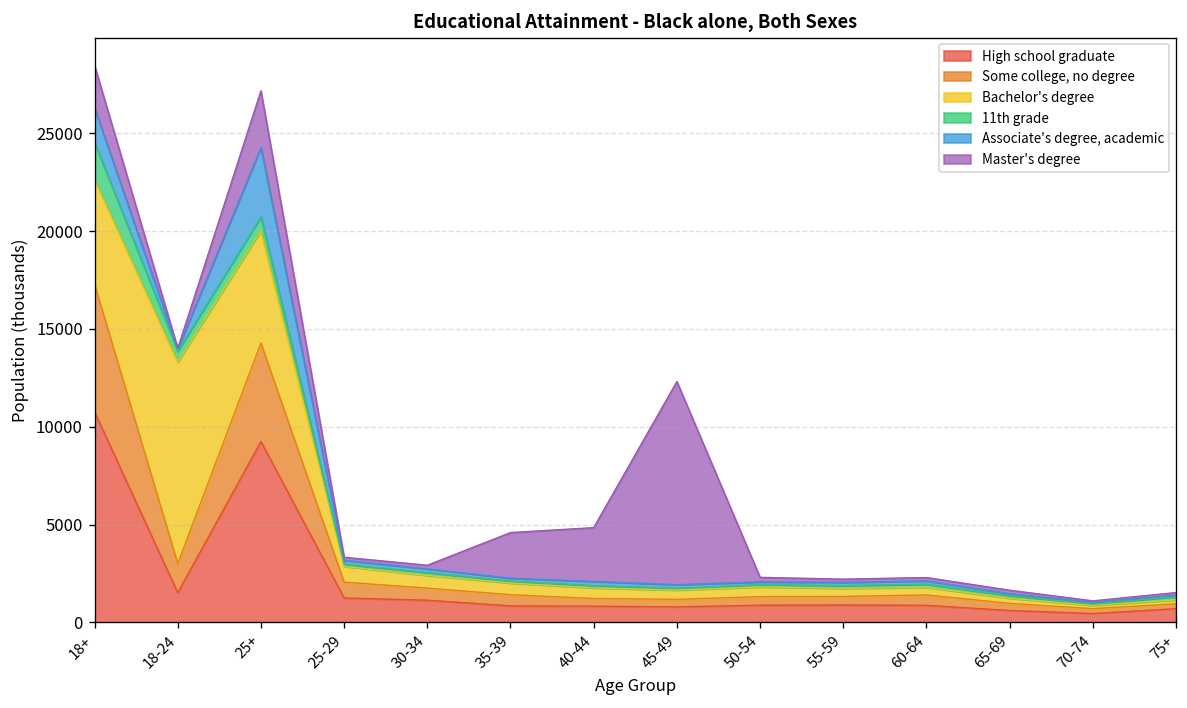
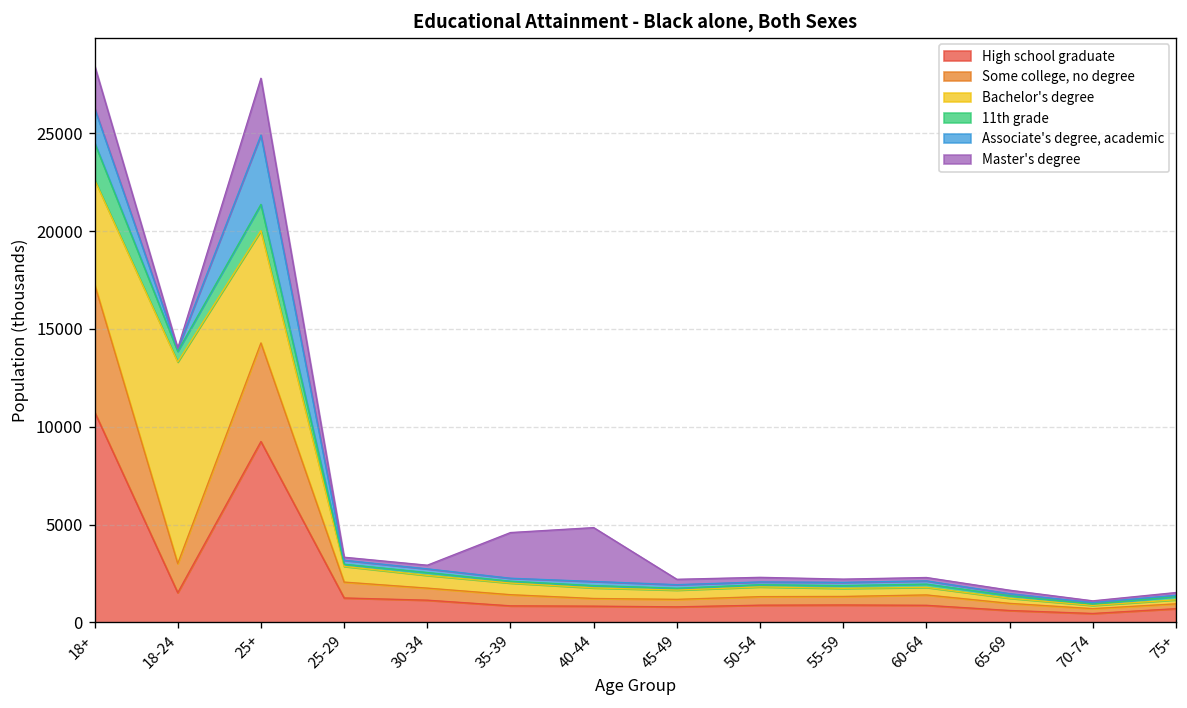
11th grade, 25+: 700 -> 1300
Master's degree, 45-49: 10400 -> 300
